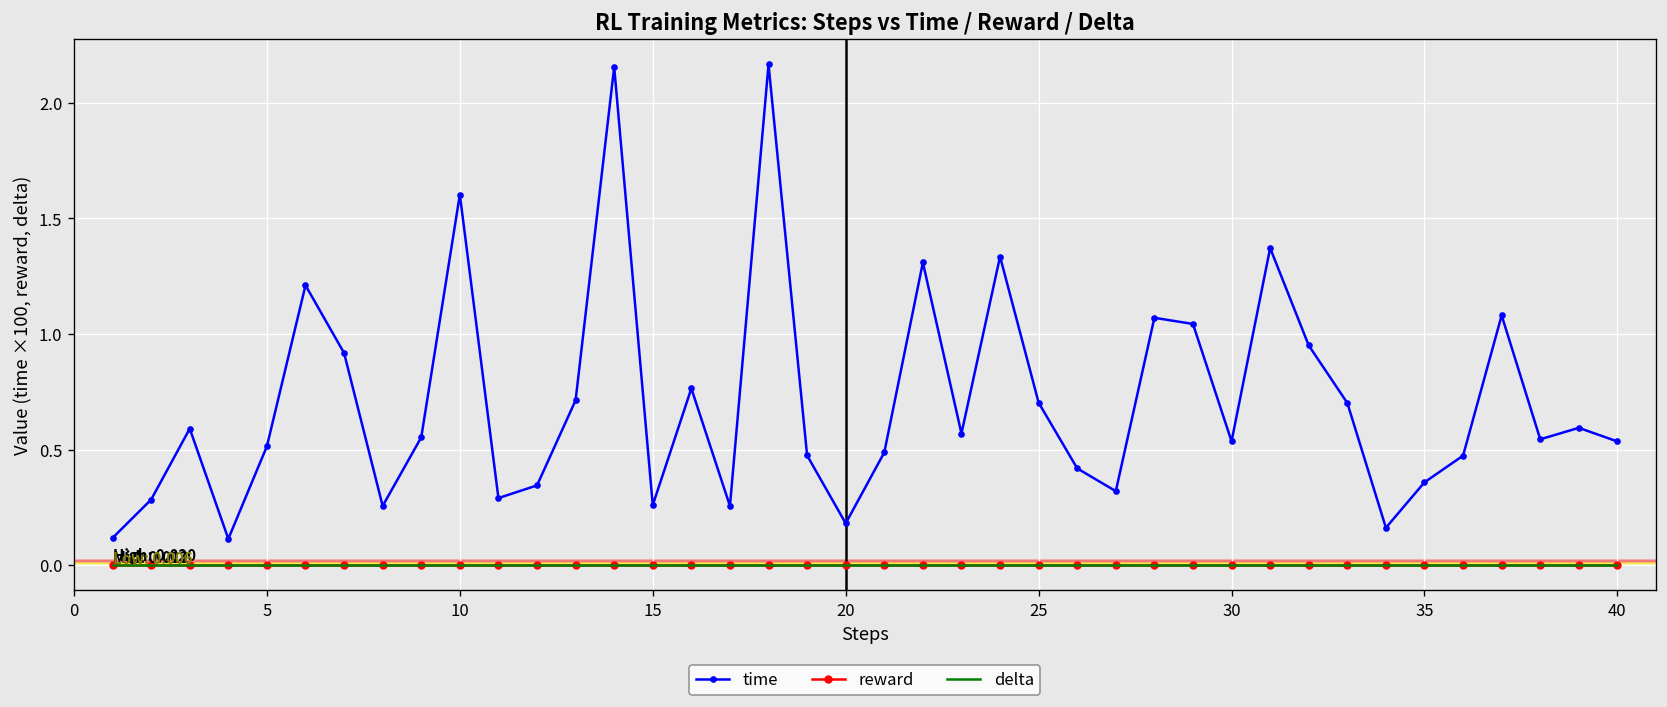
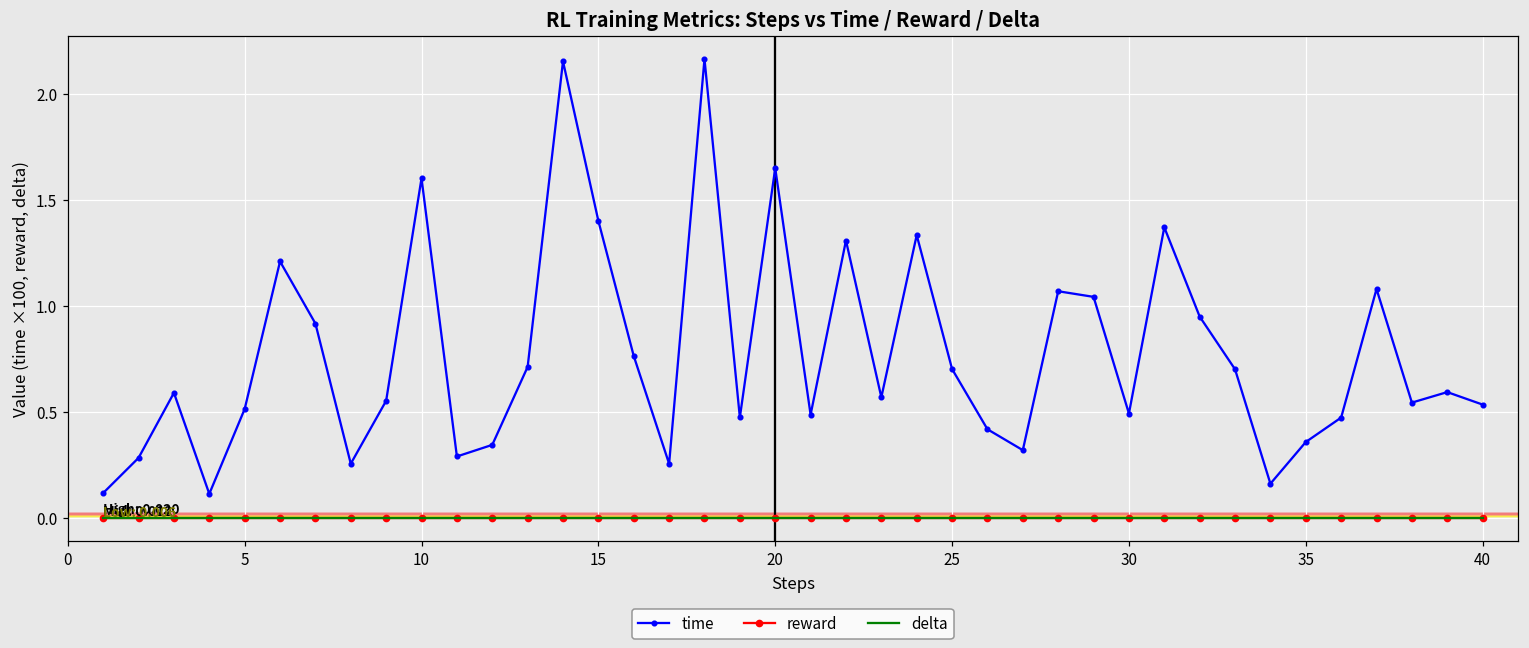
time, 15: 0.26 -> 1.40
time, 20: 0.18 -> 1.65
time, 30: 0.54 -> 0.49
